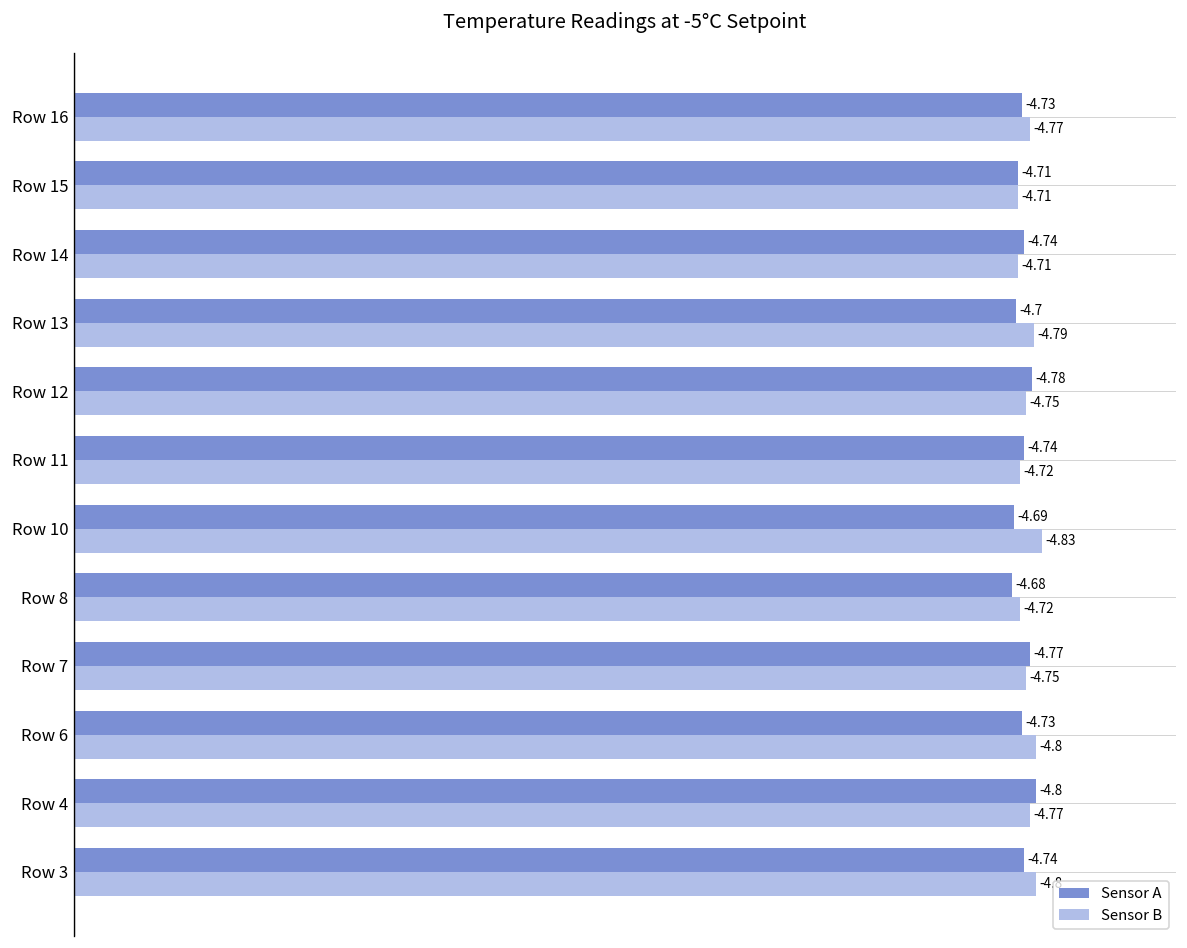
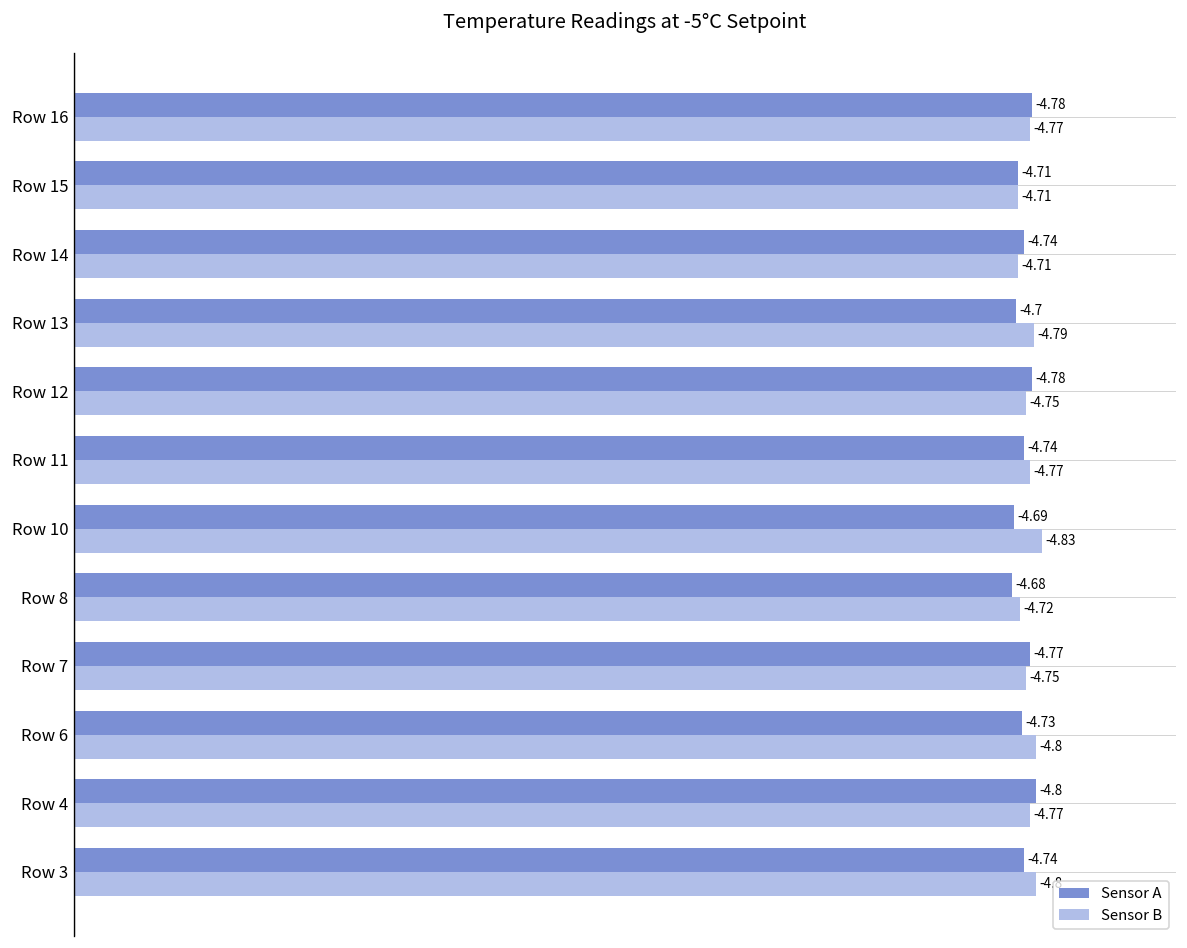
Sensor A, Row 16: -4.73 -> -4.78
Sensor B, Row 11: -4.72 -> -4.77
